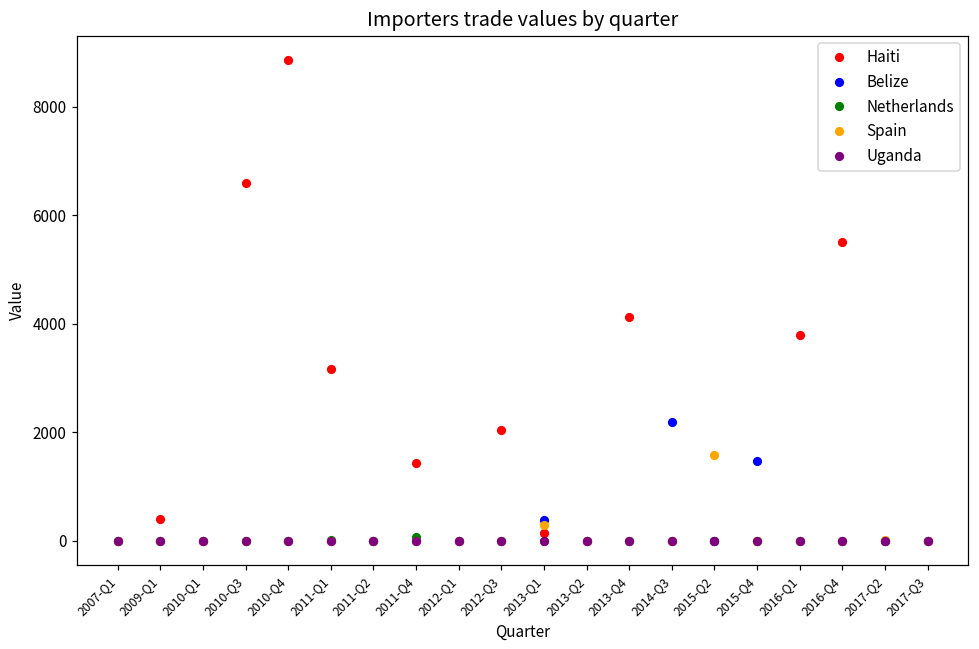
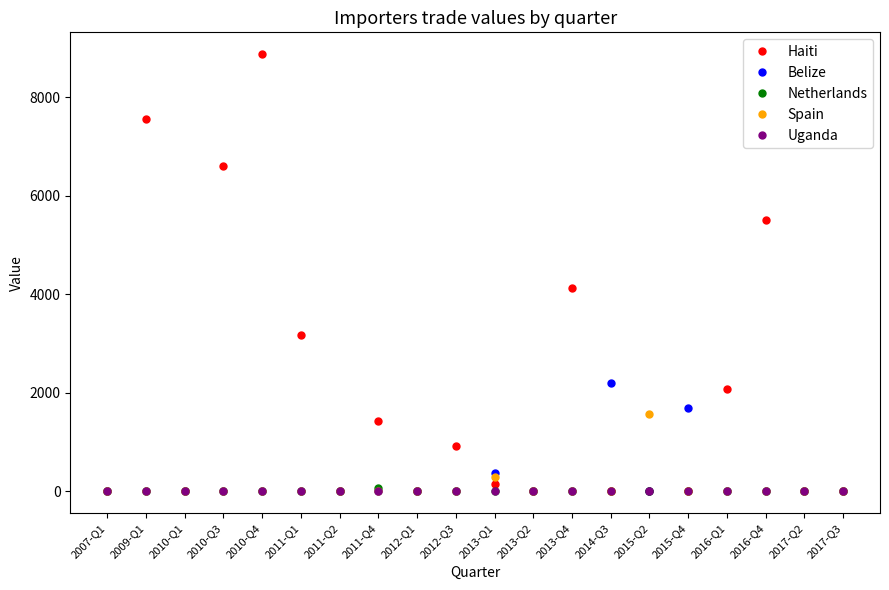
Haiti, 2009-Q1: 400 -> 7600
Haiti, 2012-Q3: 2000 -> 900
Belize, 2015-Q4: 1500 -> 1700
Haiti, 2016-Q1: 3800 -> 2100
